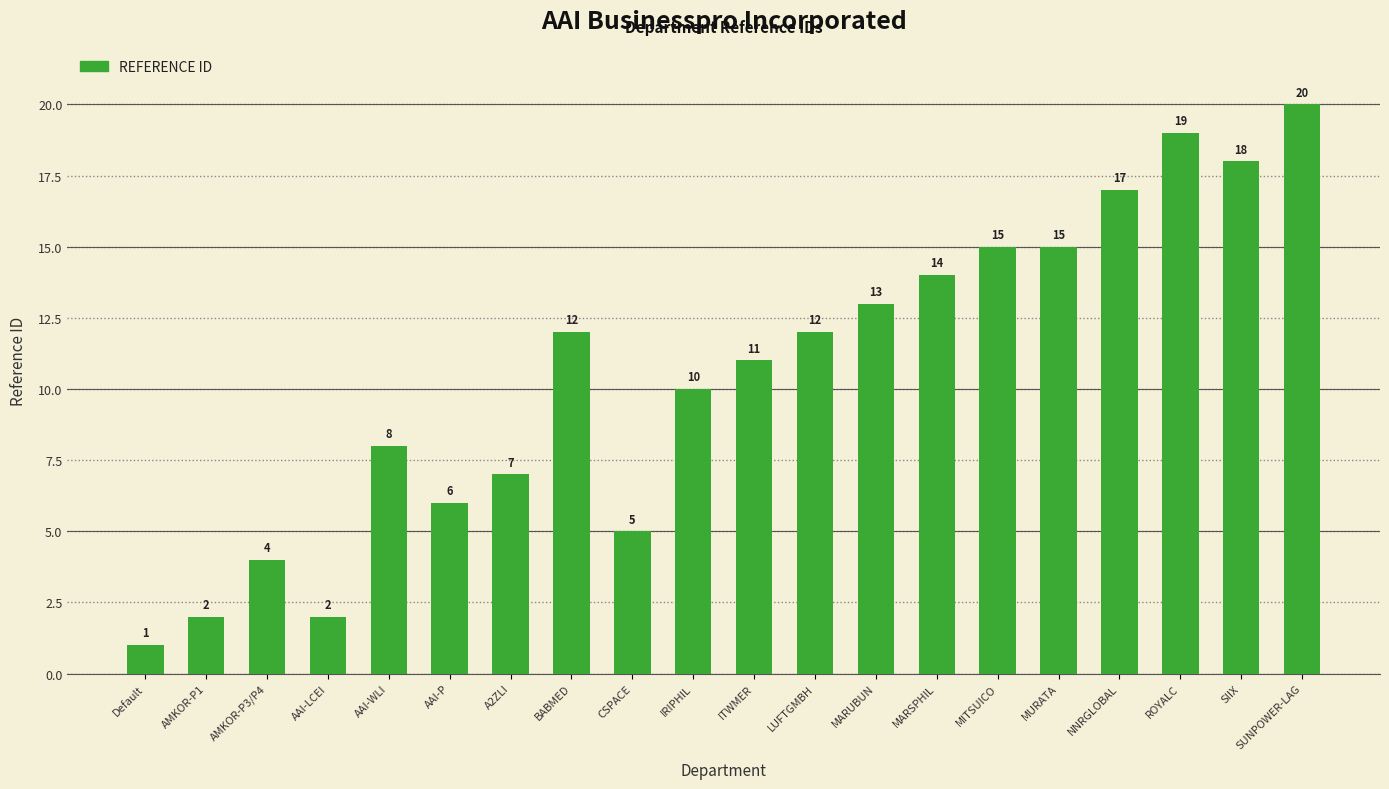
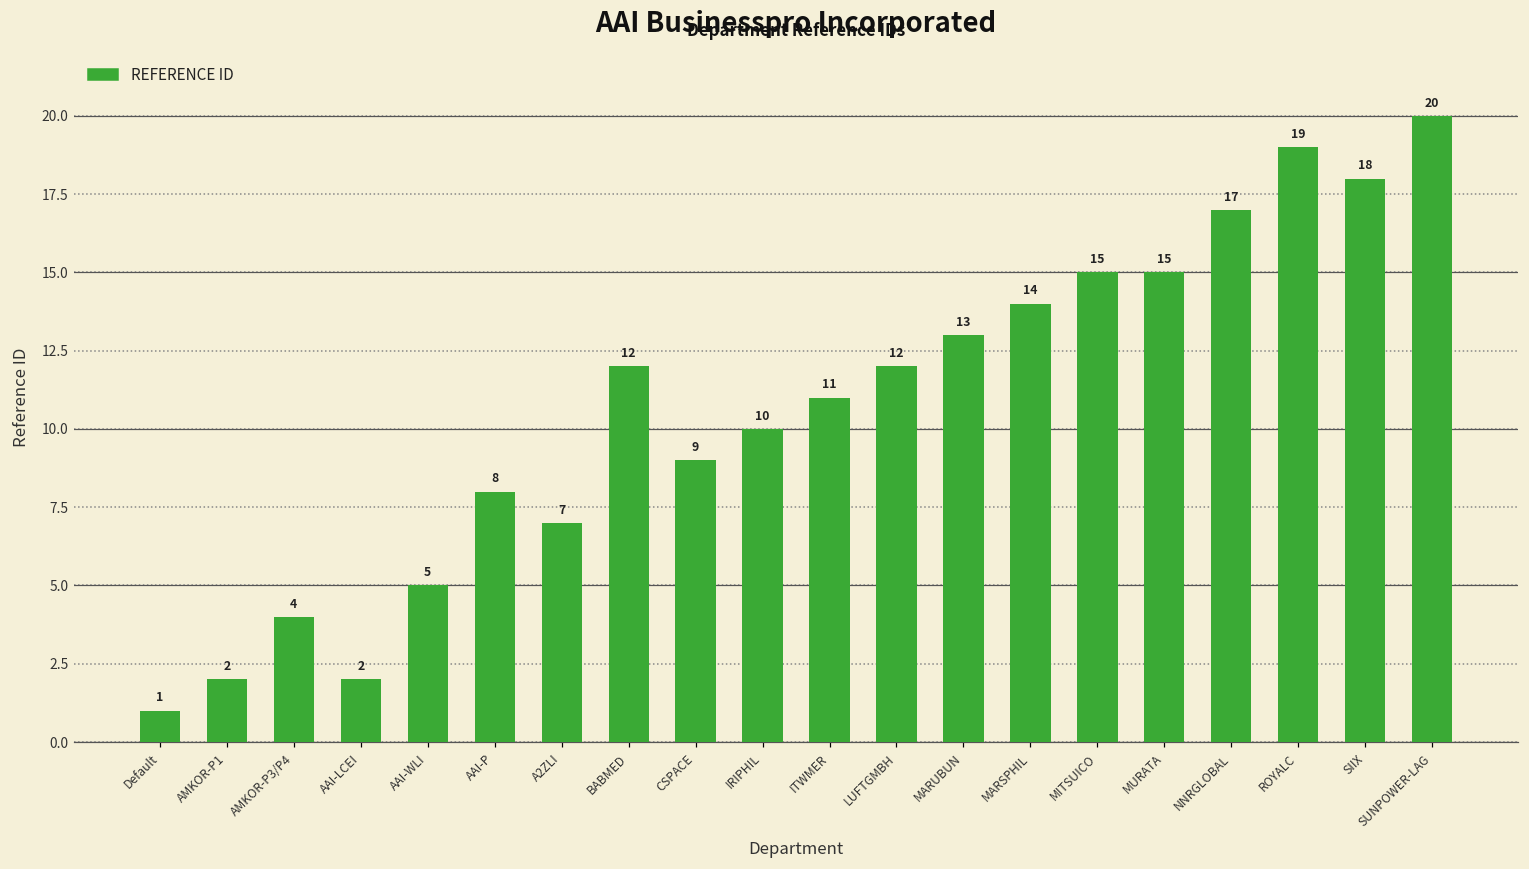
AAI-WLI: 8 -> 5
AAI-P: 6 -> 8
CSPACE: 5 -> 9
